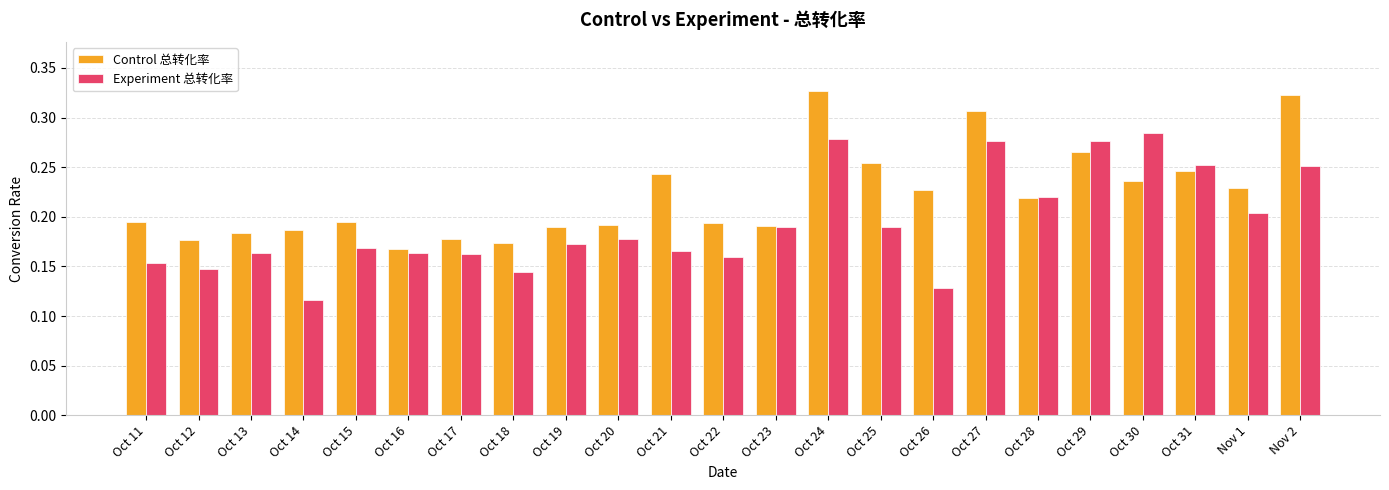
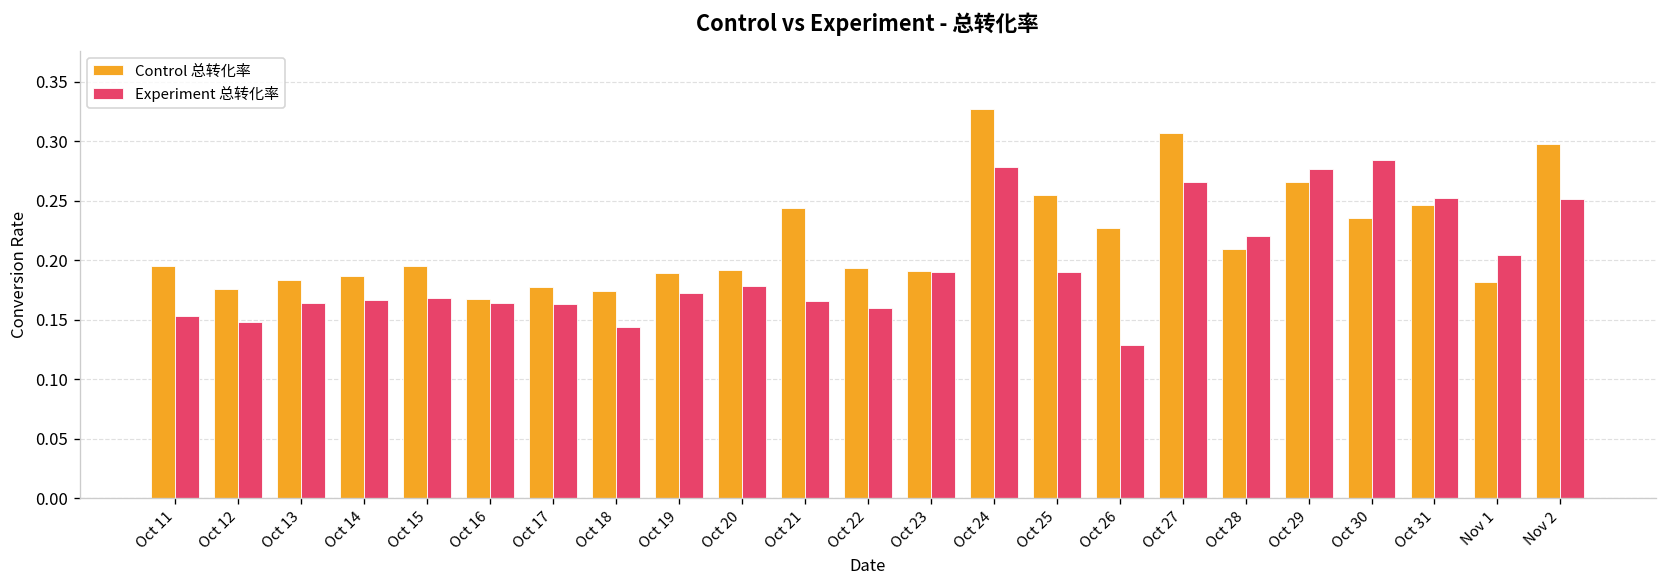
Experiment 总转化率, Oct 14: 0.12 -> 0.17
Experiment 总转化率, Oct 27: 0.28 -> 0.27
Control 总转化率, Oct 28: 0.22 -> 0.21
Control 总转化率, Nov 1: 0.23 -> 0.18
Control 总转化率, Nov 2: 0.32 -> 0.30
